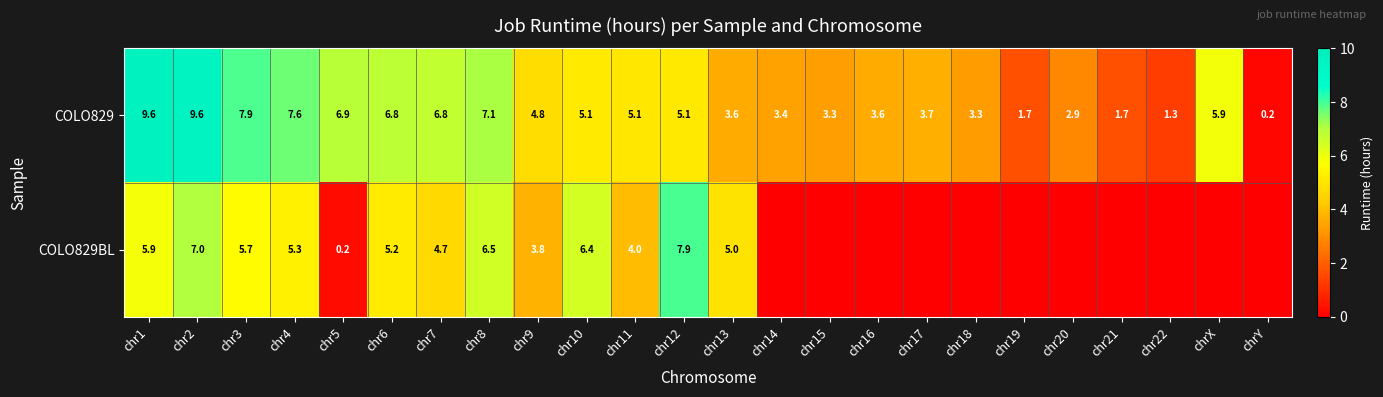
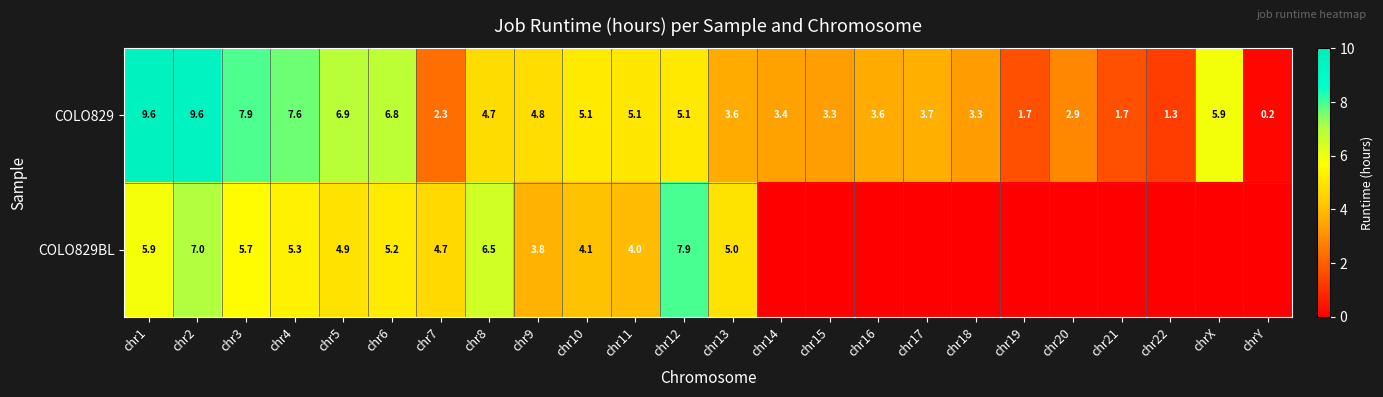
COLO829, chr7: 6.8 -> 2.3
COLO829, chr8: 7.1 -> 4.7
COLO829BL, chr5: 0.2 -> 4.9
COLO829BL, chr10: 6.4 -> 4.1
